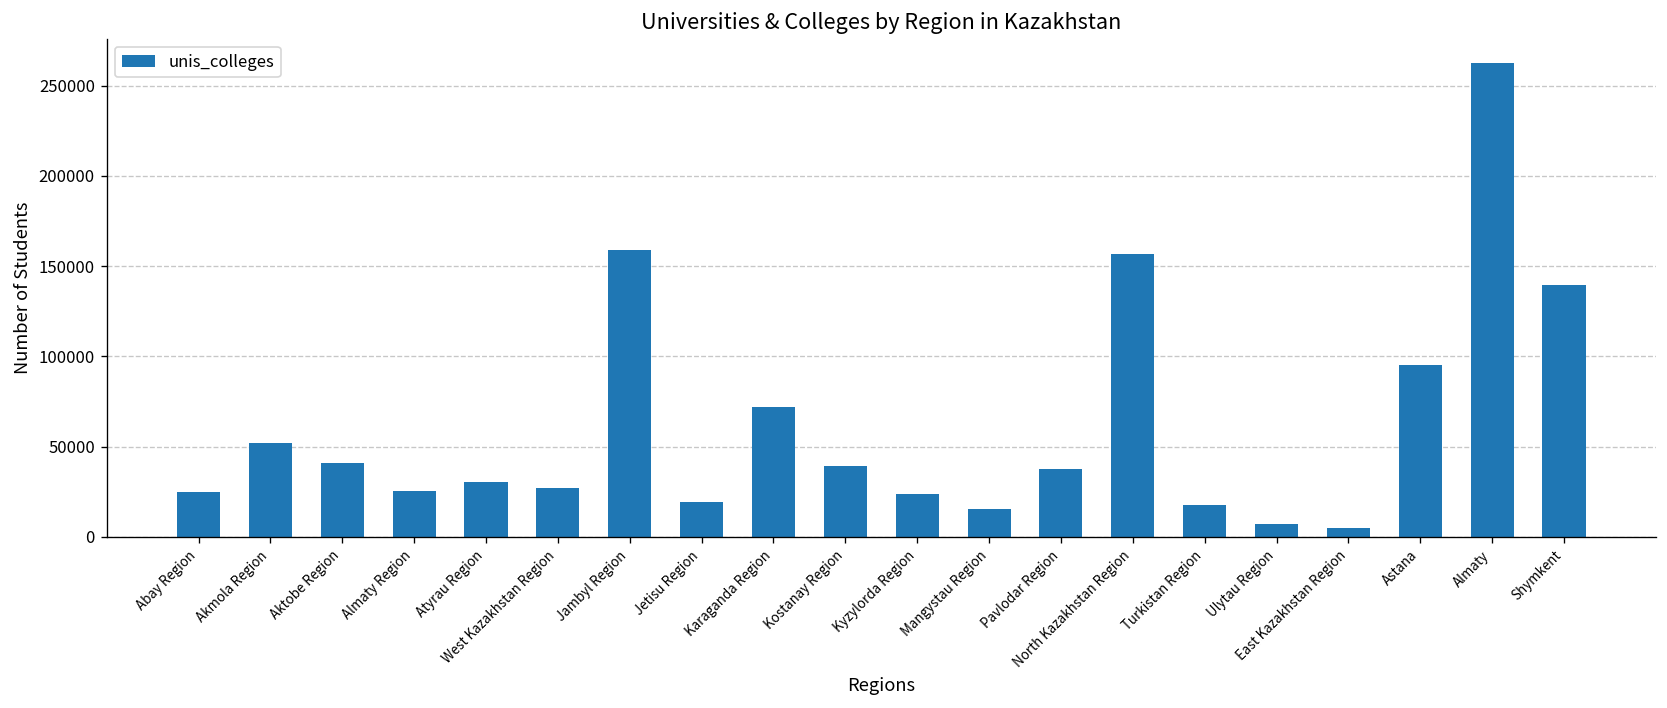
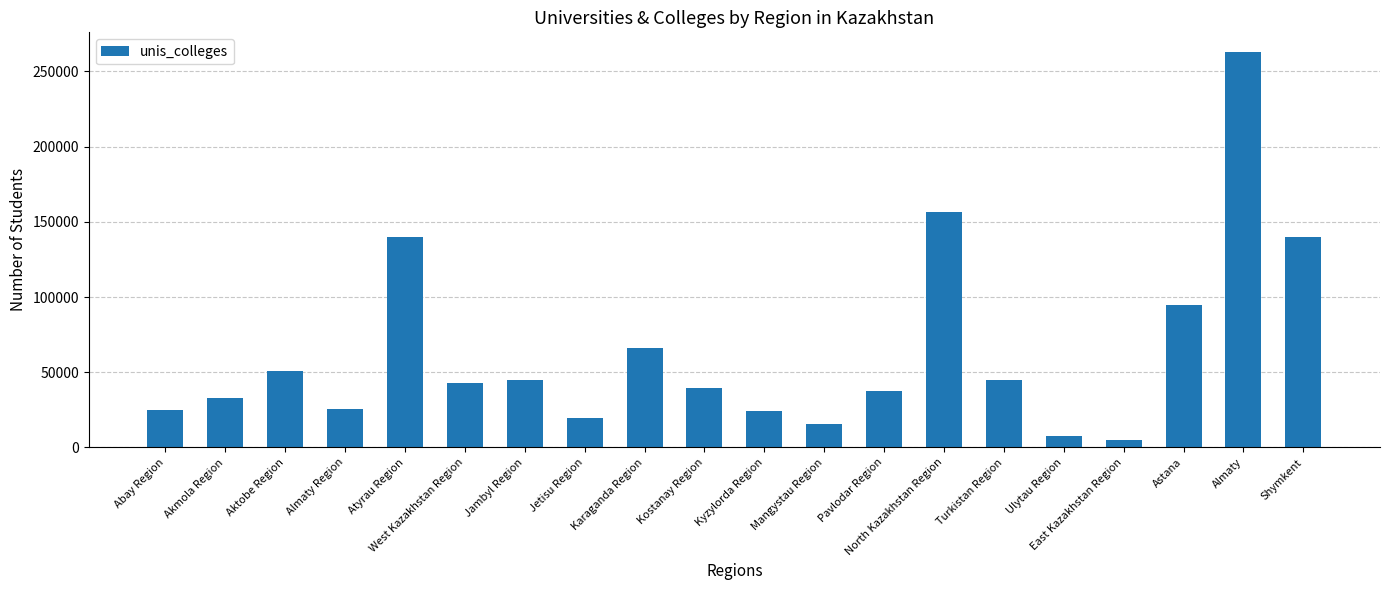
Akmola Region: 52000 -> 33000
Aktobe Region: 41000 -> 51000
Atyrau Region: 30000 -> 140000
West Kazakhstan Region: 27000 -> 43000
Jambyl Region: 159000 -> 45000
Karaganda Region: 72000 -> 66000
Turkistan Region: 18000 -> 45000
